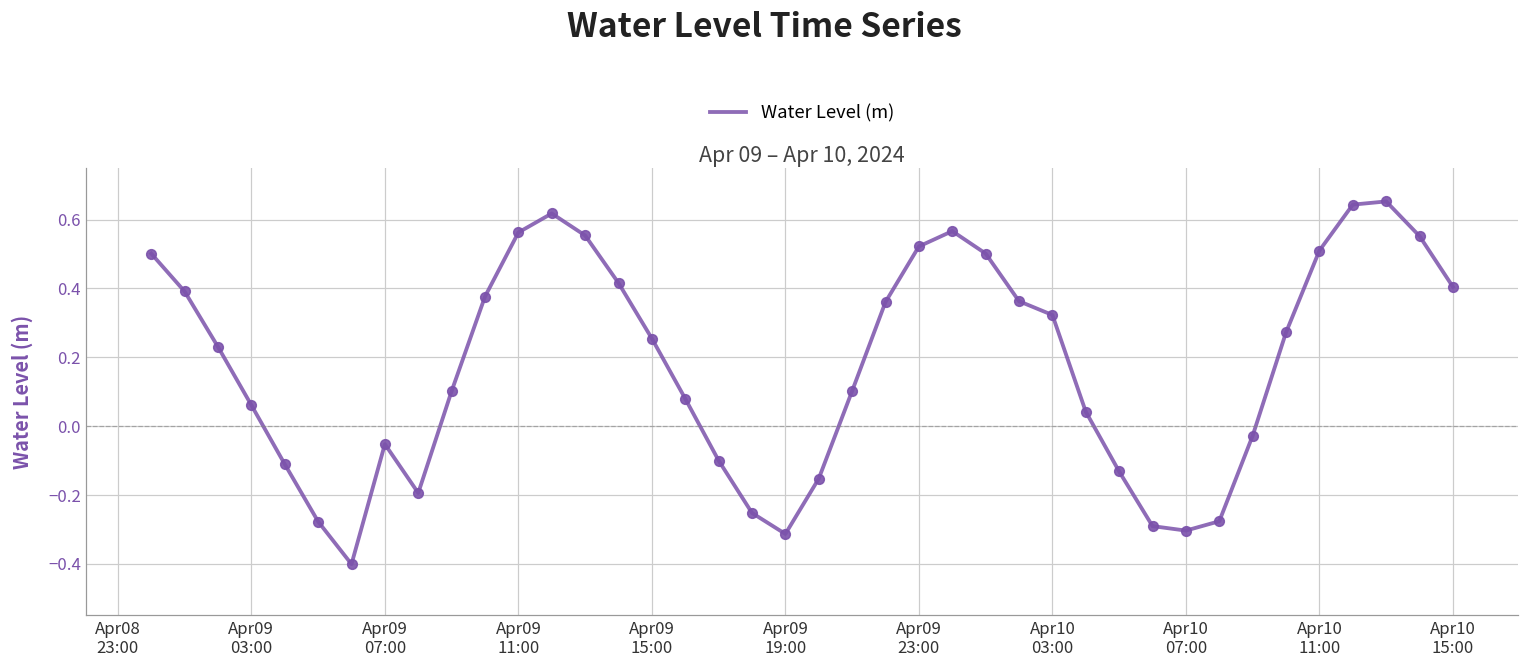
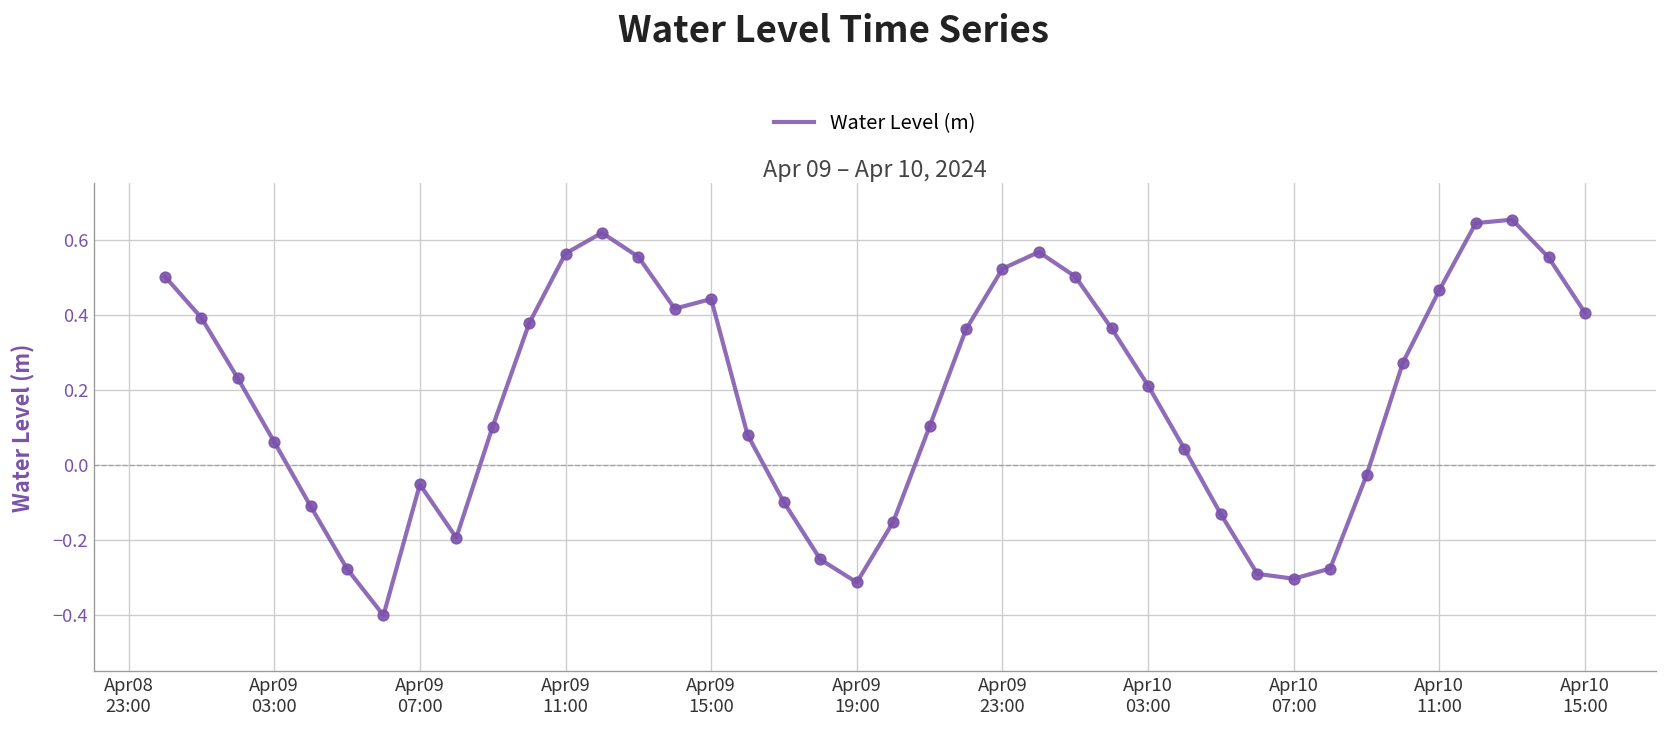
Apr09 15:00: 0.25 -> 0.44
Apr10 03:00: 0.32 -> 0.21
Apr10 11:00: 0.51 -> 0.47
